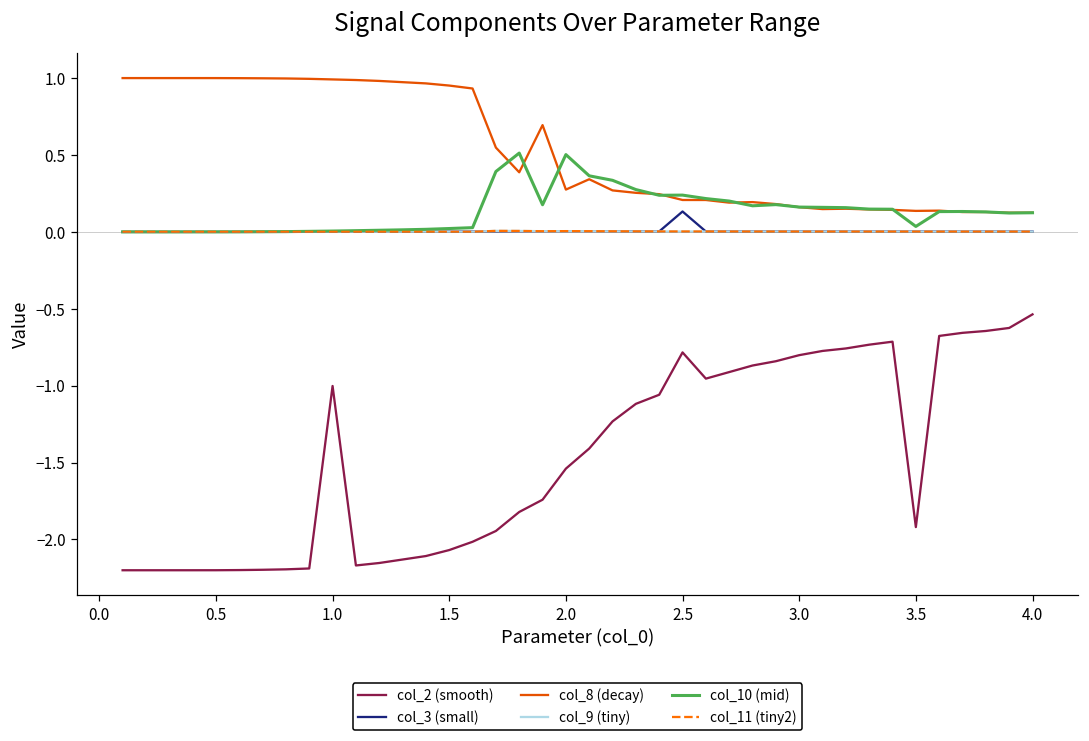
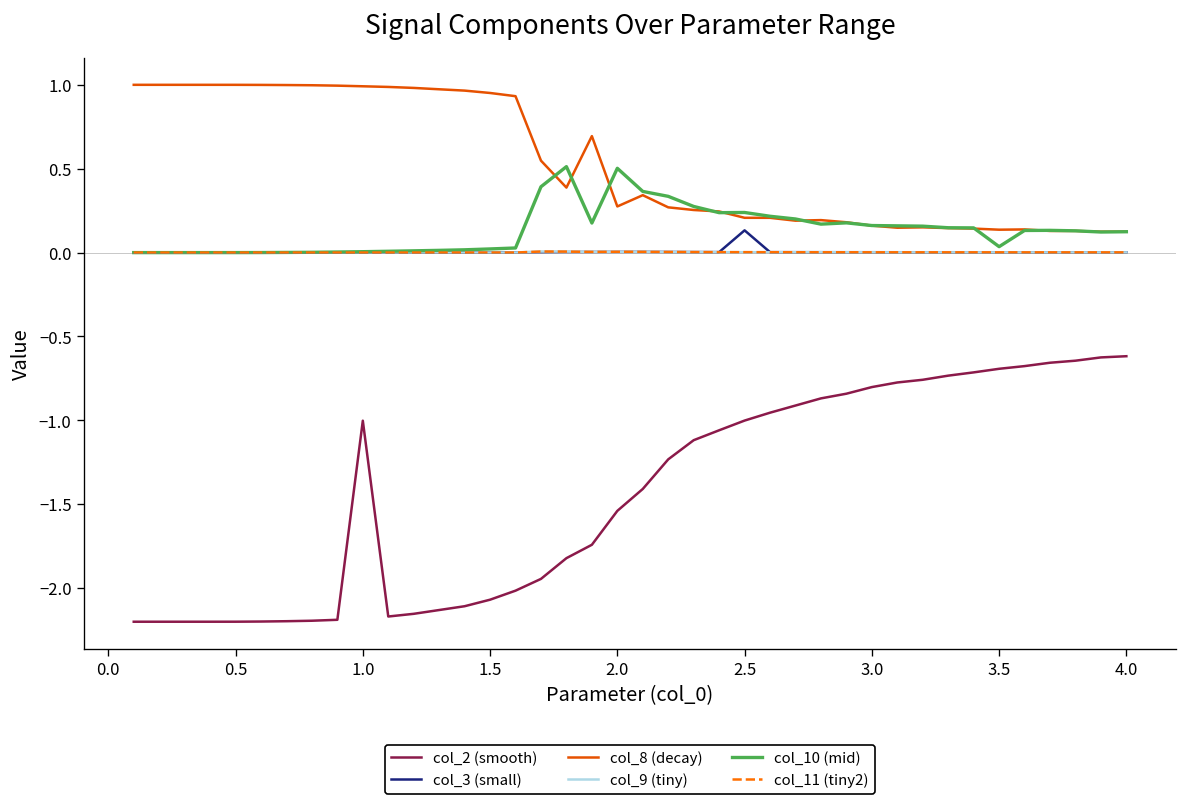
col_2 (smooth), 2.5: -0.78 -> -1.00
col_2 (smooth), 3.5: -1.92 -> -0.69
col_2 (smooth), 4.0: -0.54 -> -0.62
